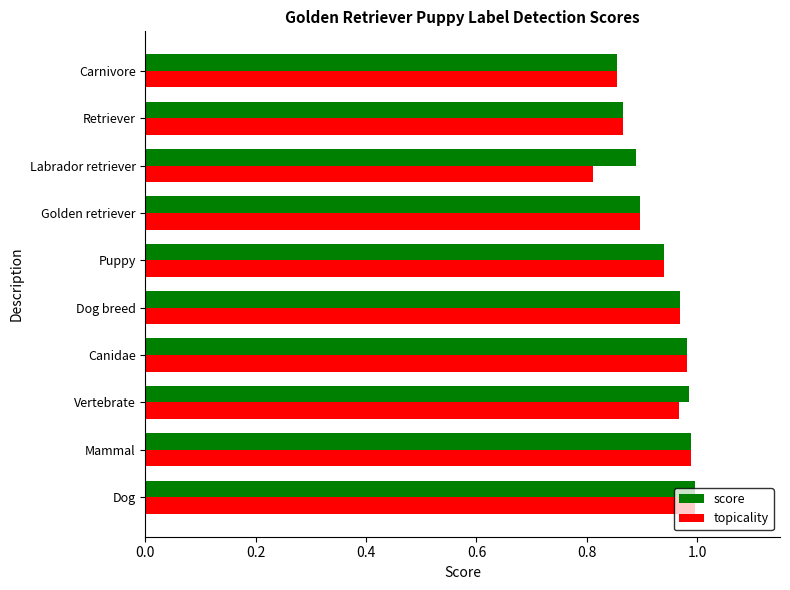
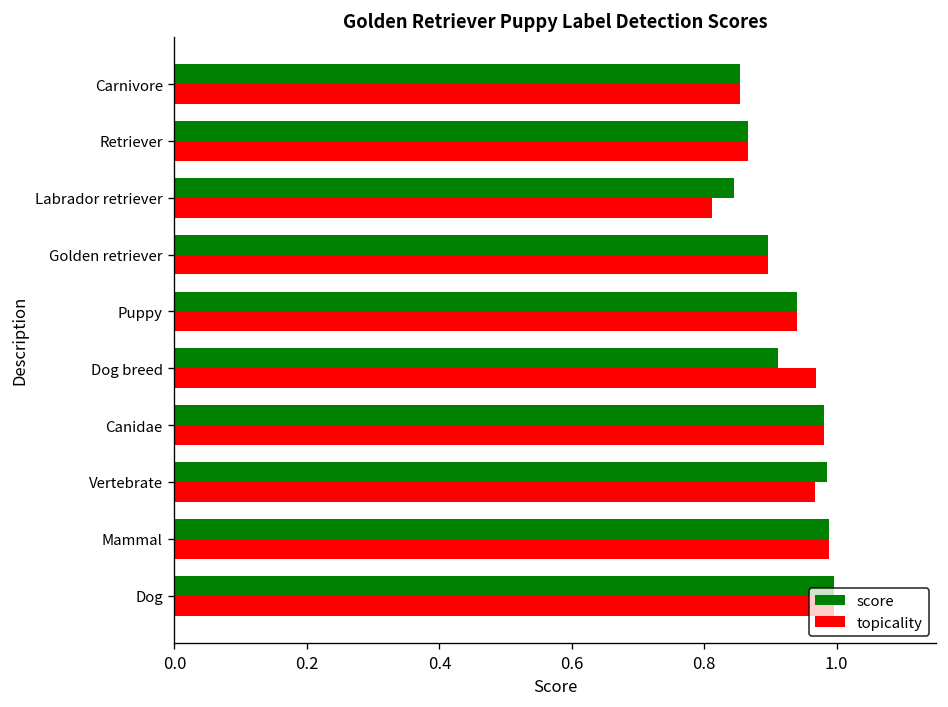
score, Labrador retriever: 0.89 -> 0.84
score, Dog breed: 0.97 -> 0.91
